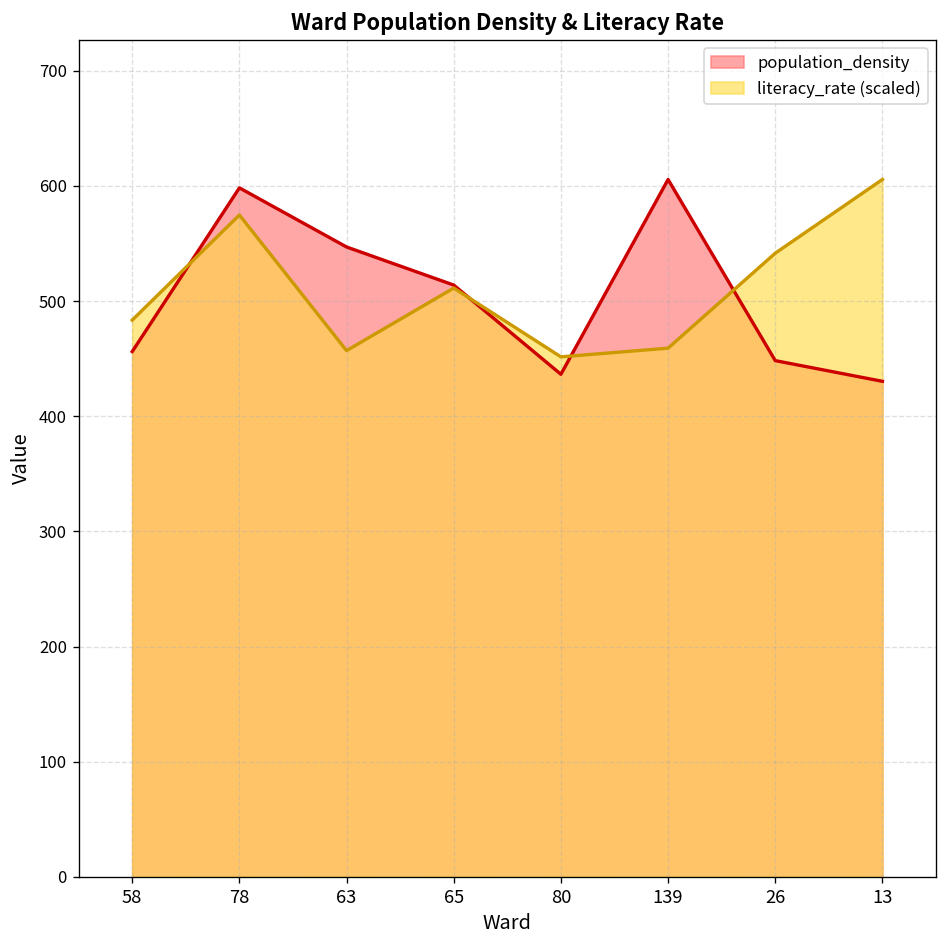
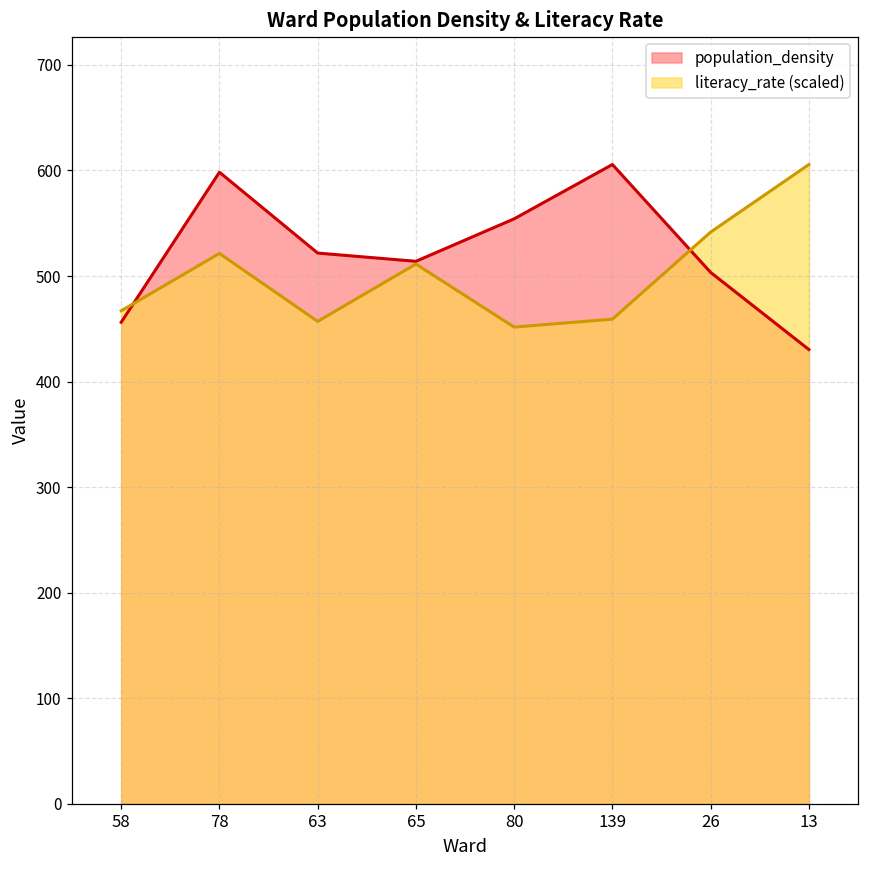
literacy_rate (scaled), 58: 480 -> 470
literacy_rate (scaled), 78: 570 -> 520
population_density, 63: 550 -> 520
population_density, 80: 440 -> 550
population_density, 26: 450 -> 500
